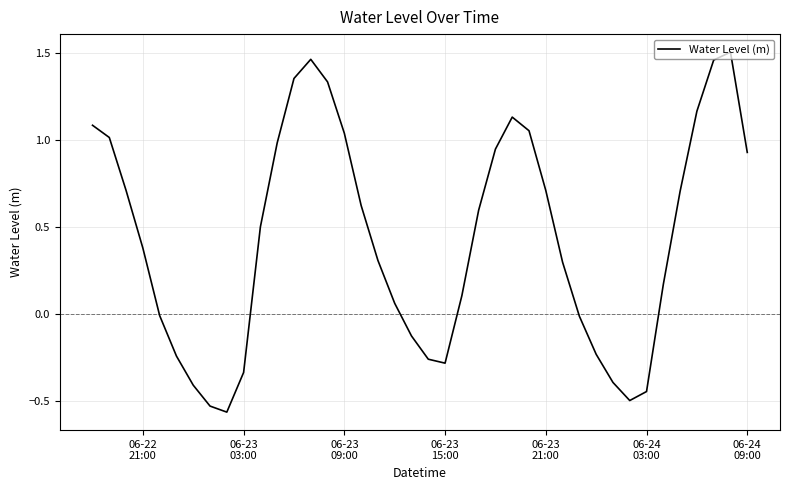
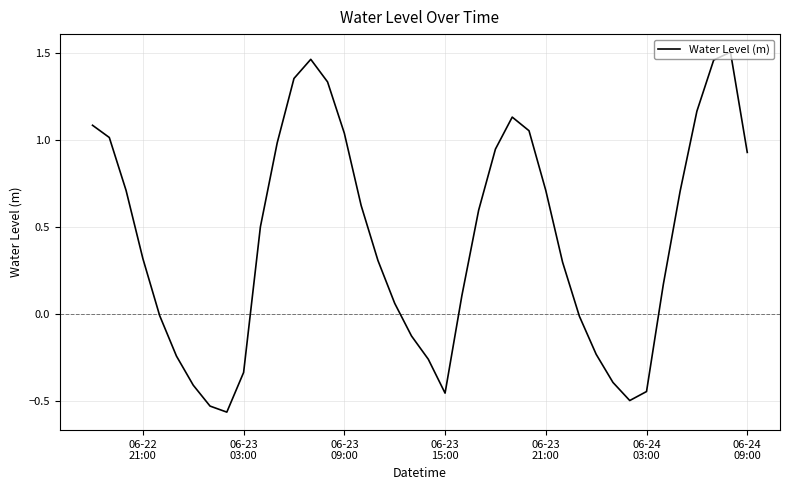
06-22 21:00: 0.38 -> 0.32
06-23 15:00: -0.28 -> -0.45
